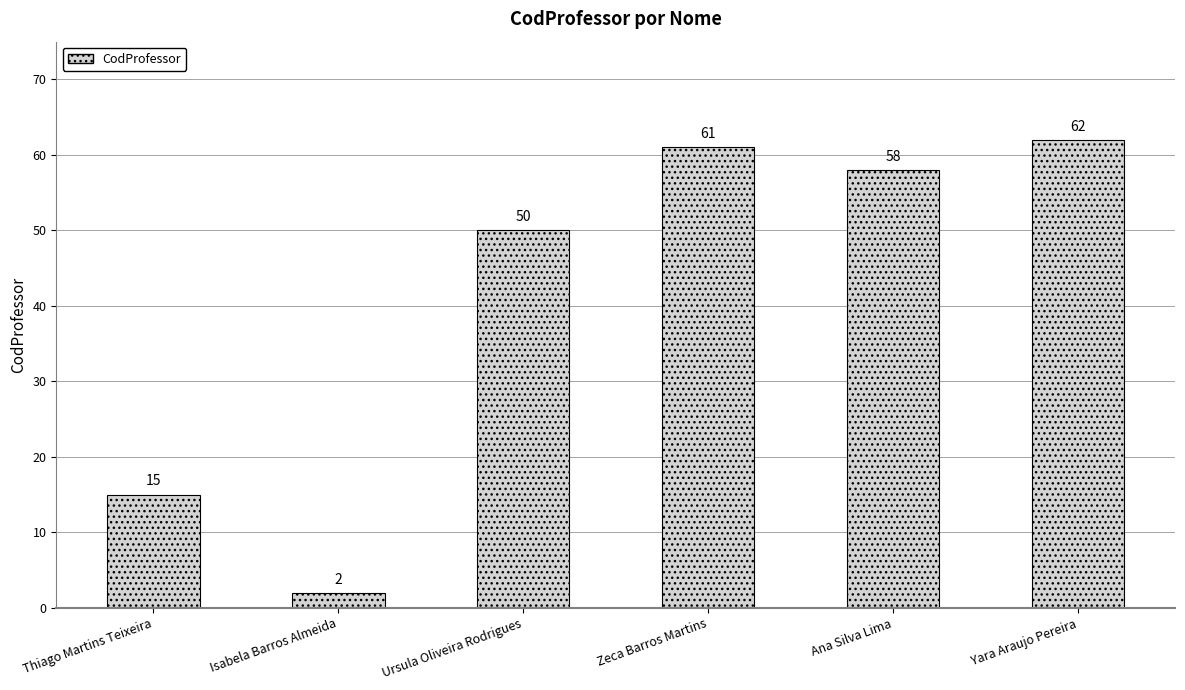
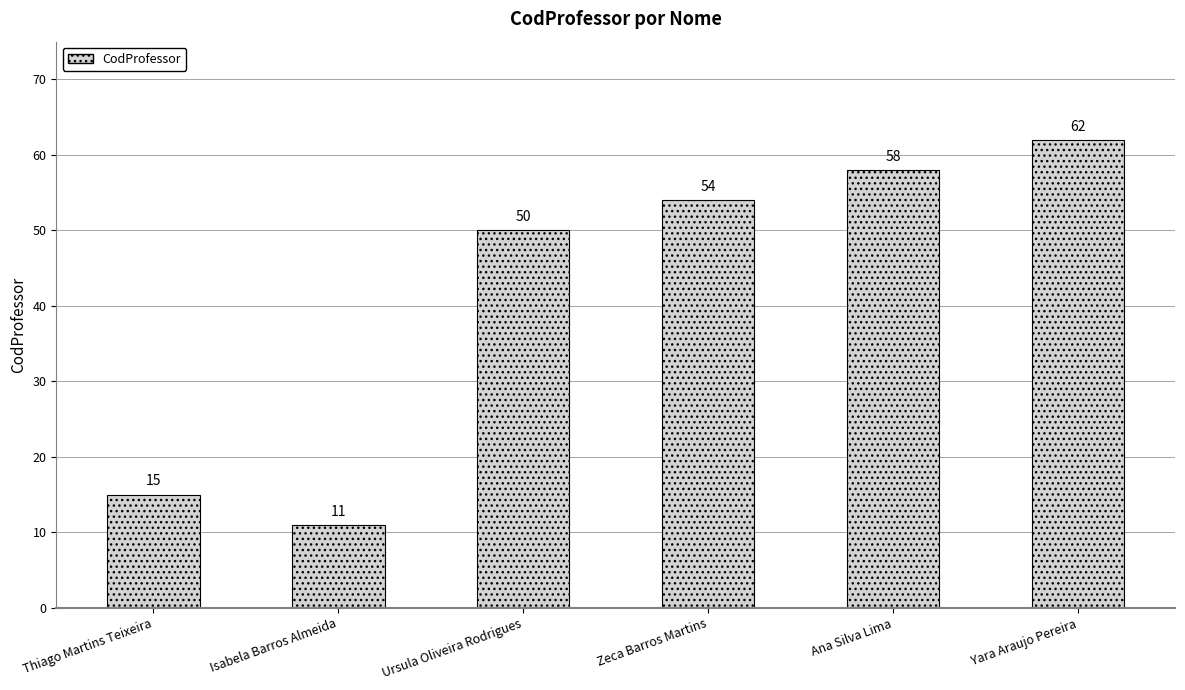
Isabela Barros Almeida: 2 -> 11
Zeca Barros Martins: 61 -> 54
